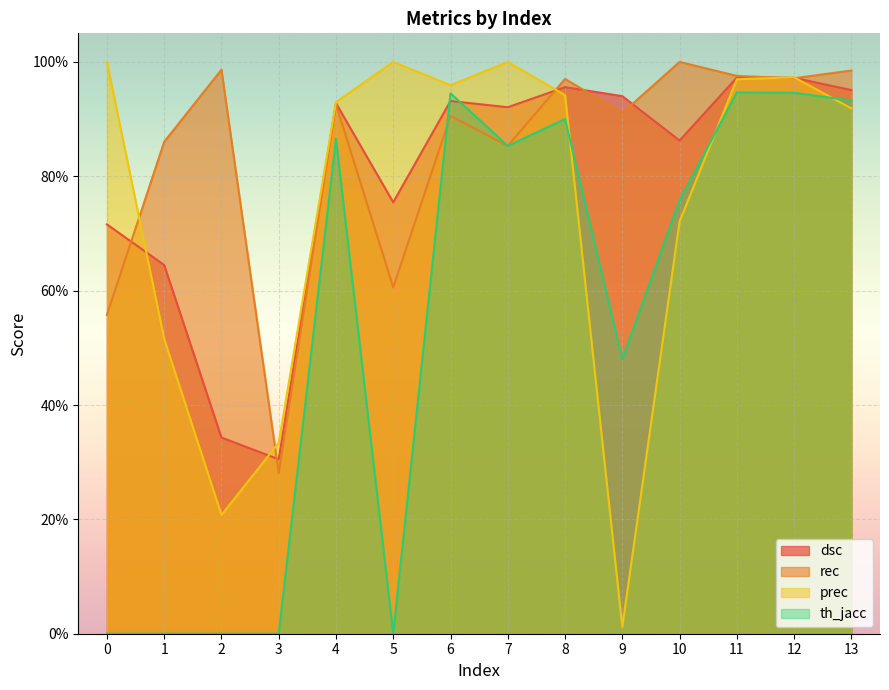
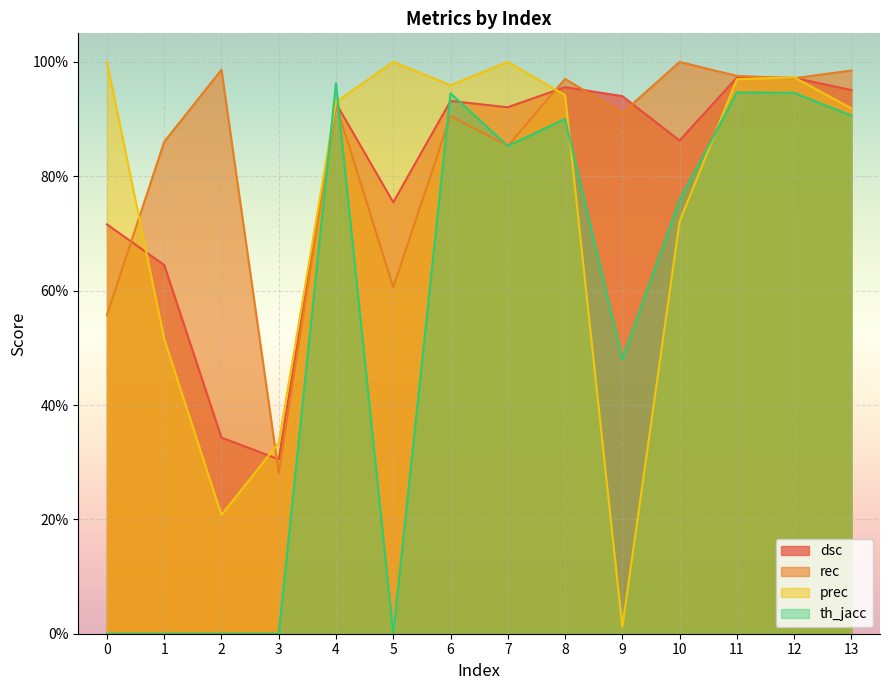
th_jacc, 4: 87% -> 96%
th_jacc, 13: 93% -> 91%
